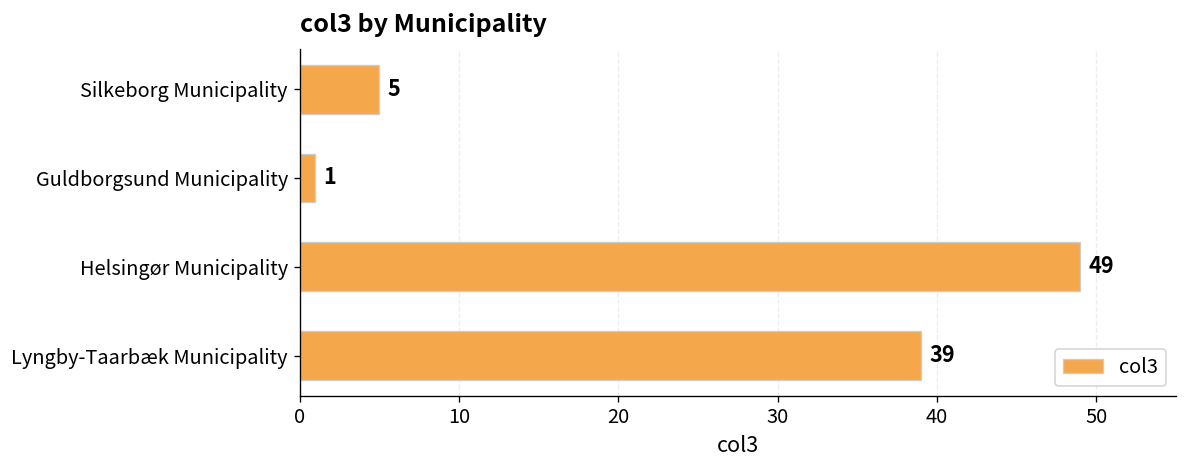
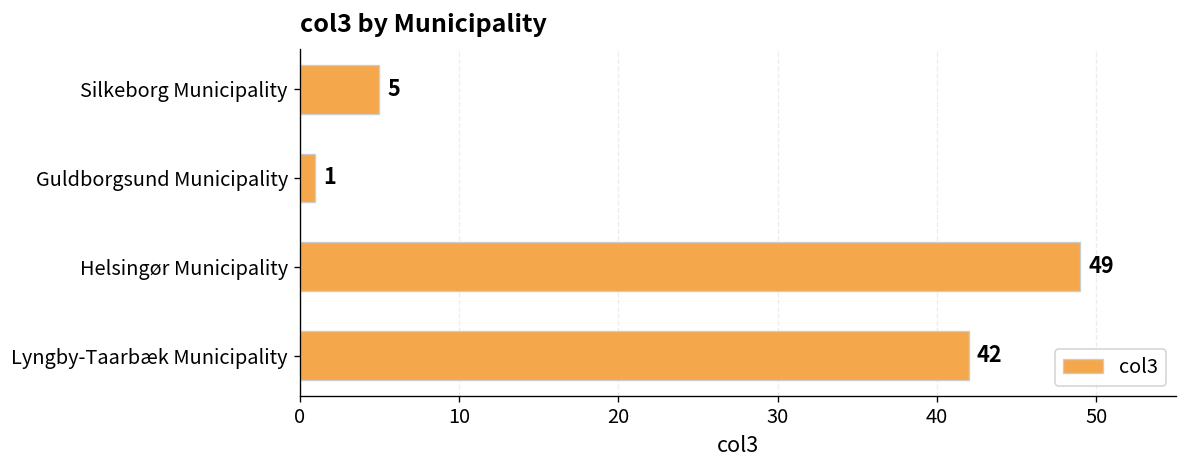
Lyngby-Taarbæk Municipality: 39 -> 42
